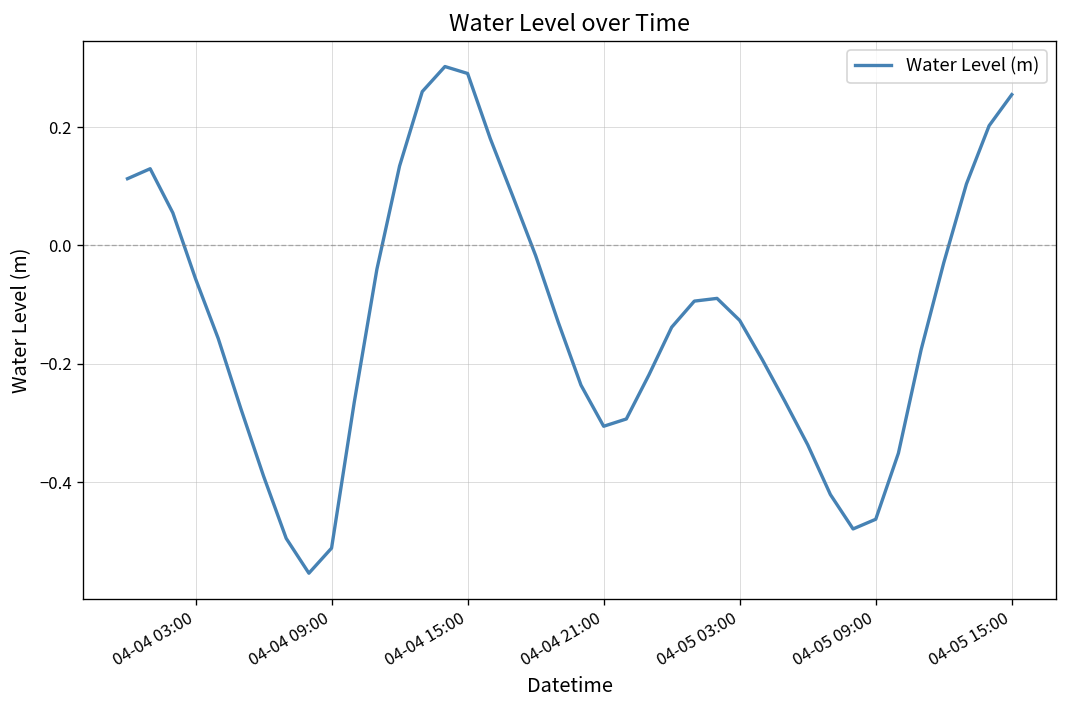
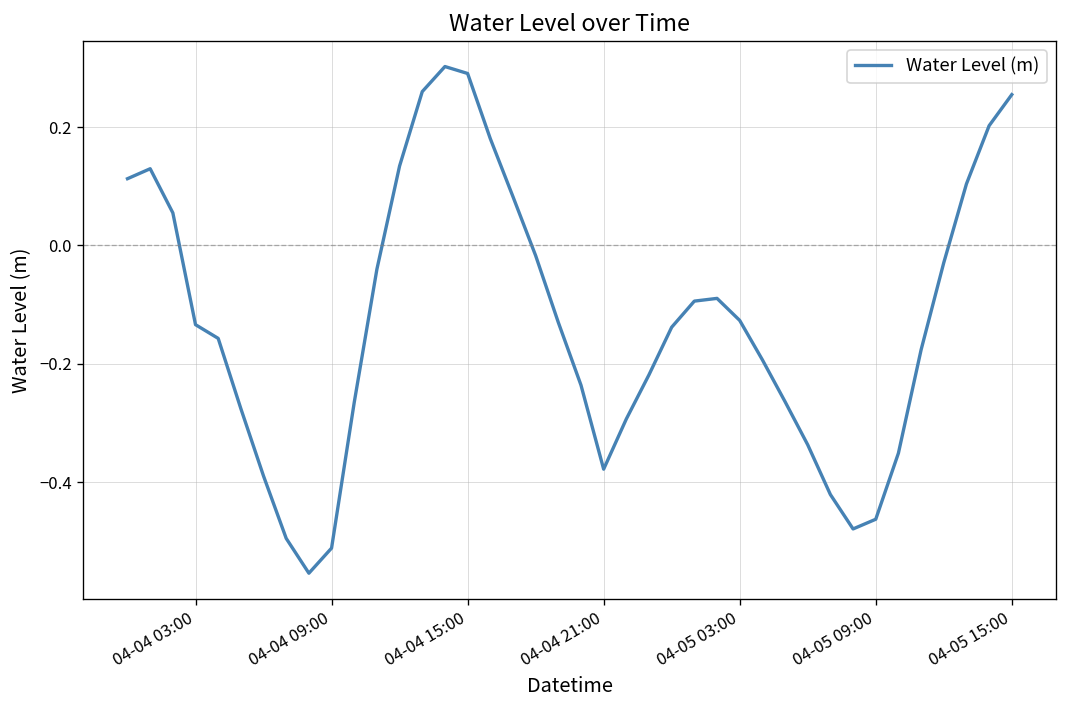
04-04 03:00: -0.06 -> -0.13
04-04 21:00: -0.31 -> -0.38
